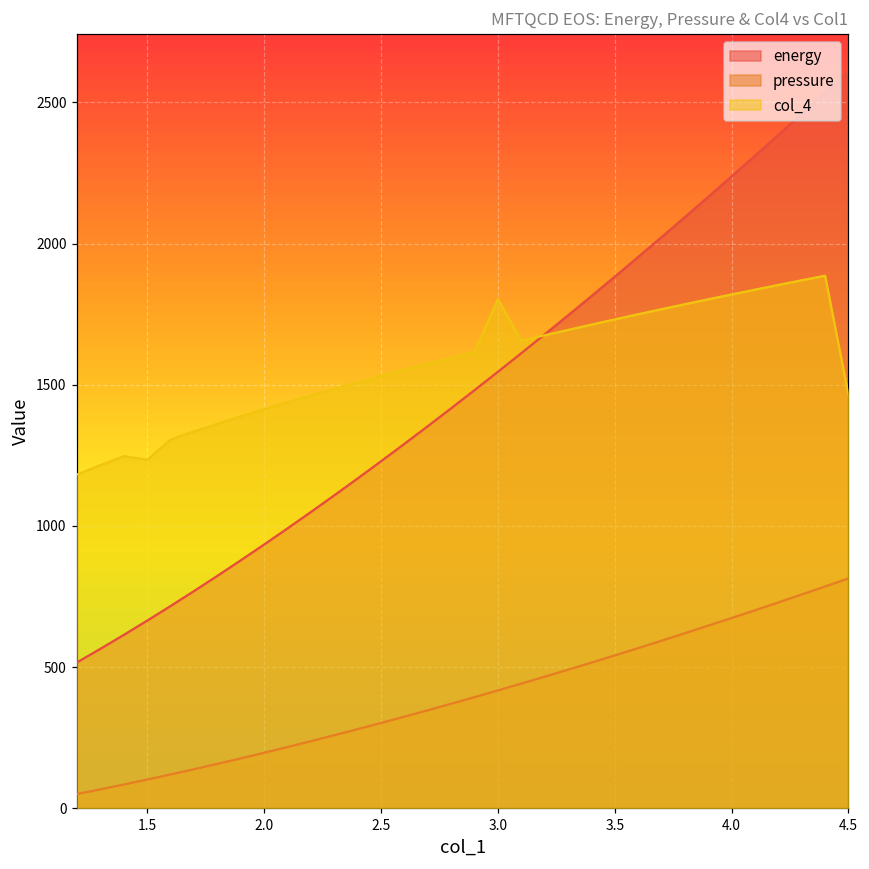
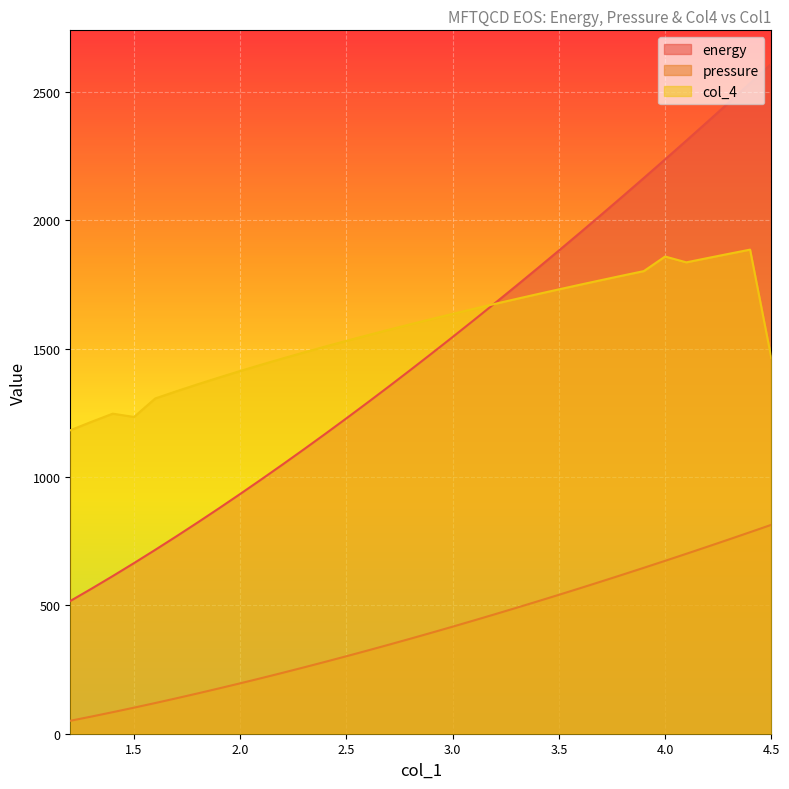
col_4, 3.0: 1800 -> 1640
col_4, 4.0: 1820 -> 1860
